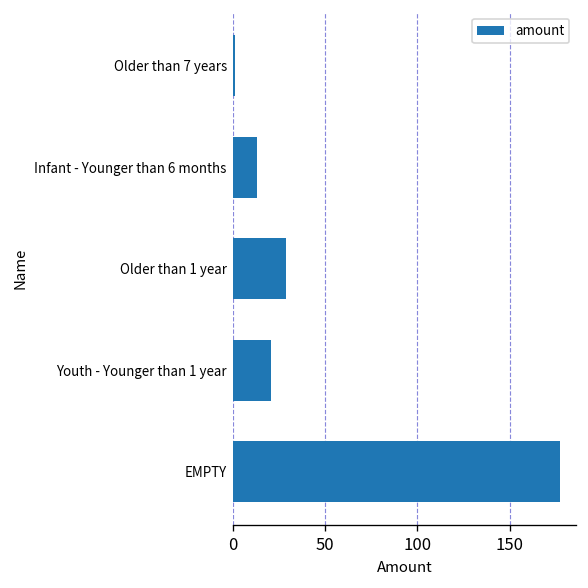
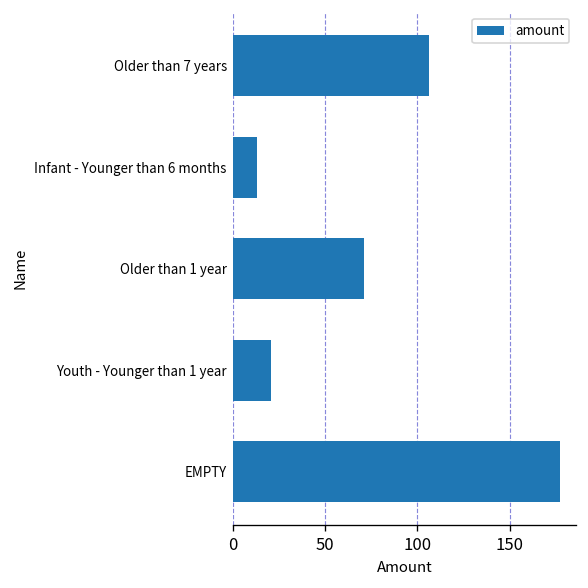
Older than 7 years: 1 -> 106
Older than 1 year: 29 -> 71
